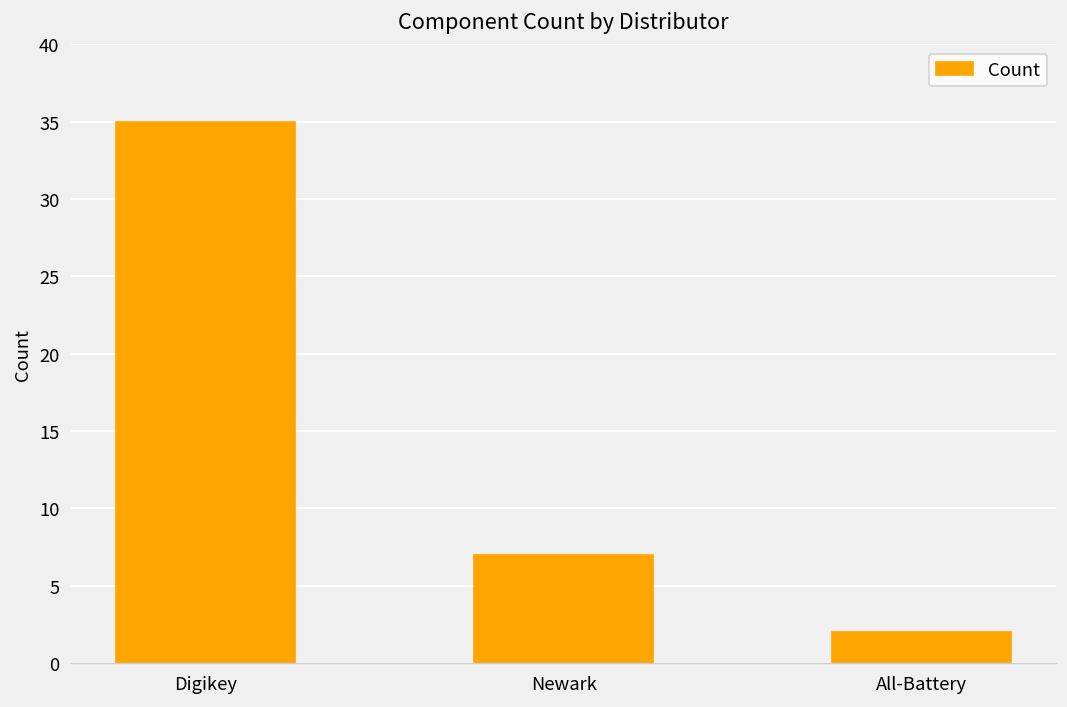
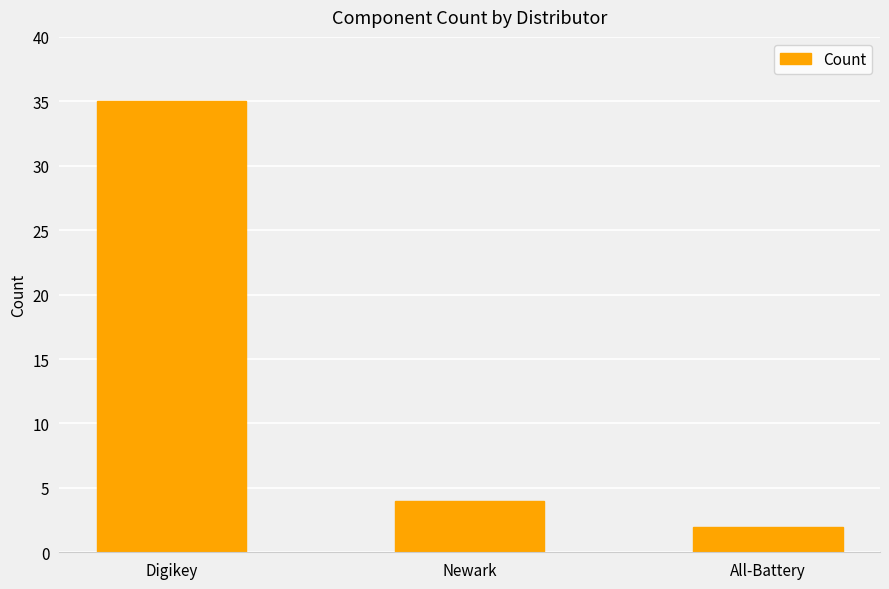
Newark: 7 -> 4
